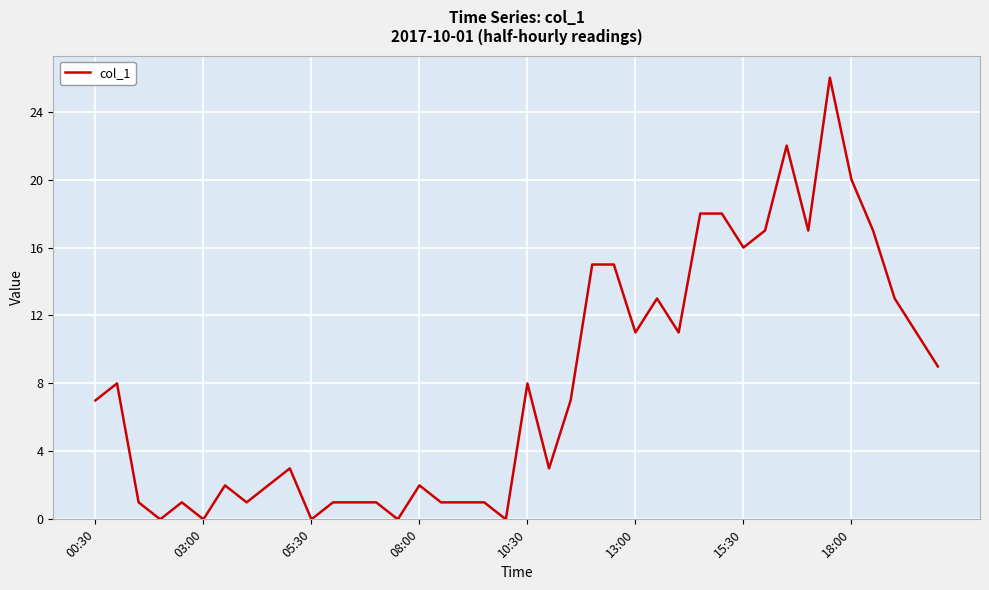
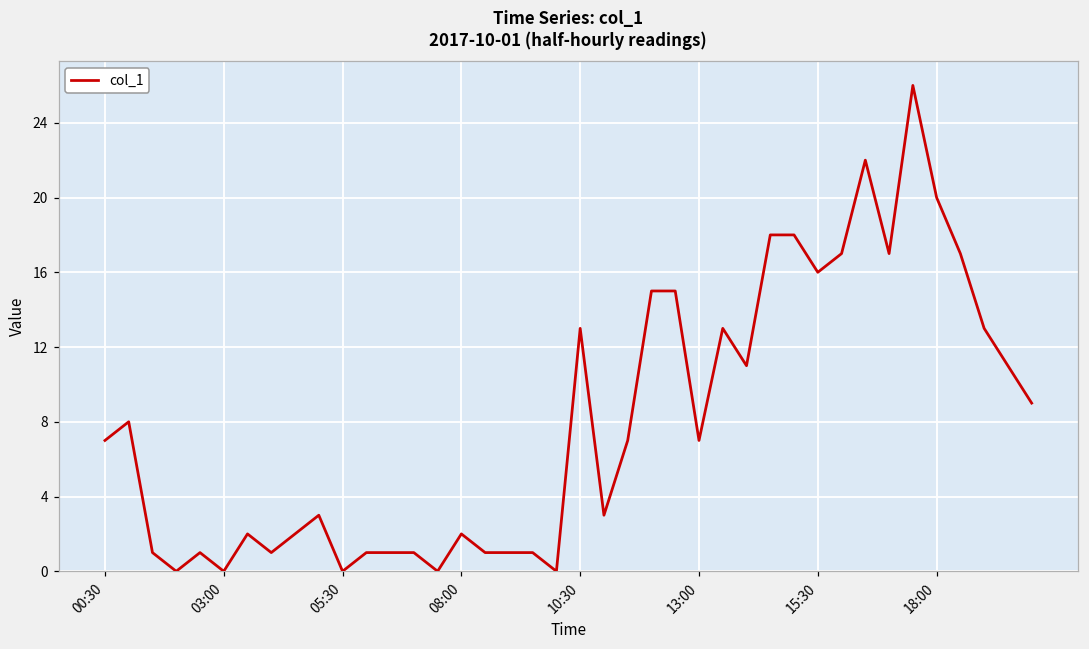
10:30: 8 -> 13
13:00: 11 -> 7
